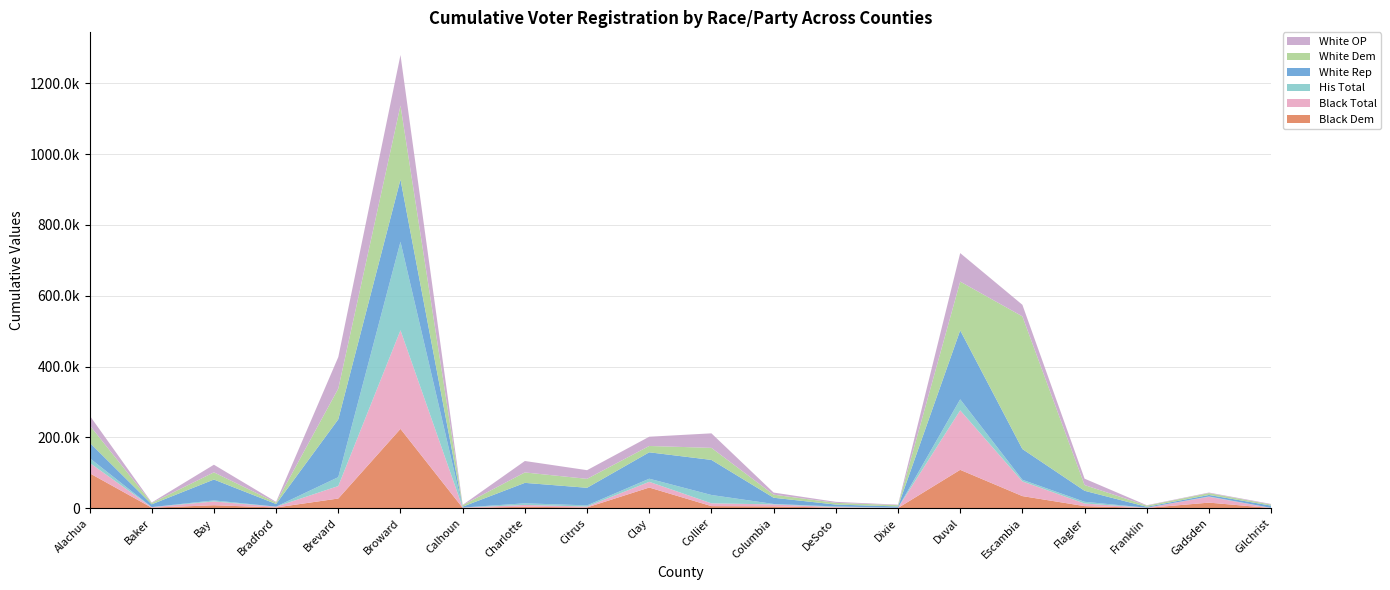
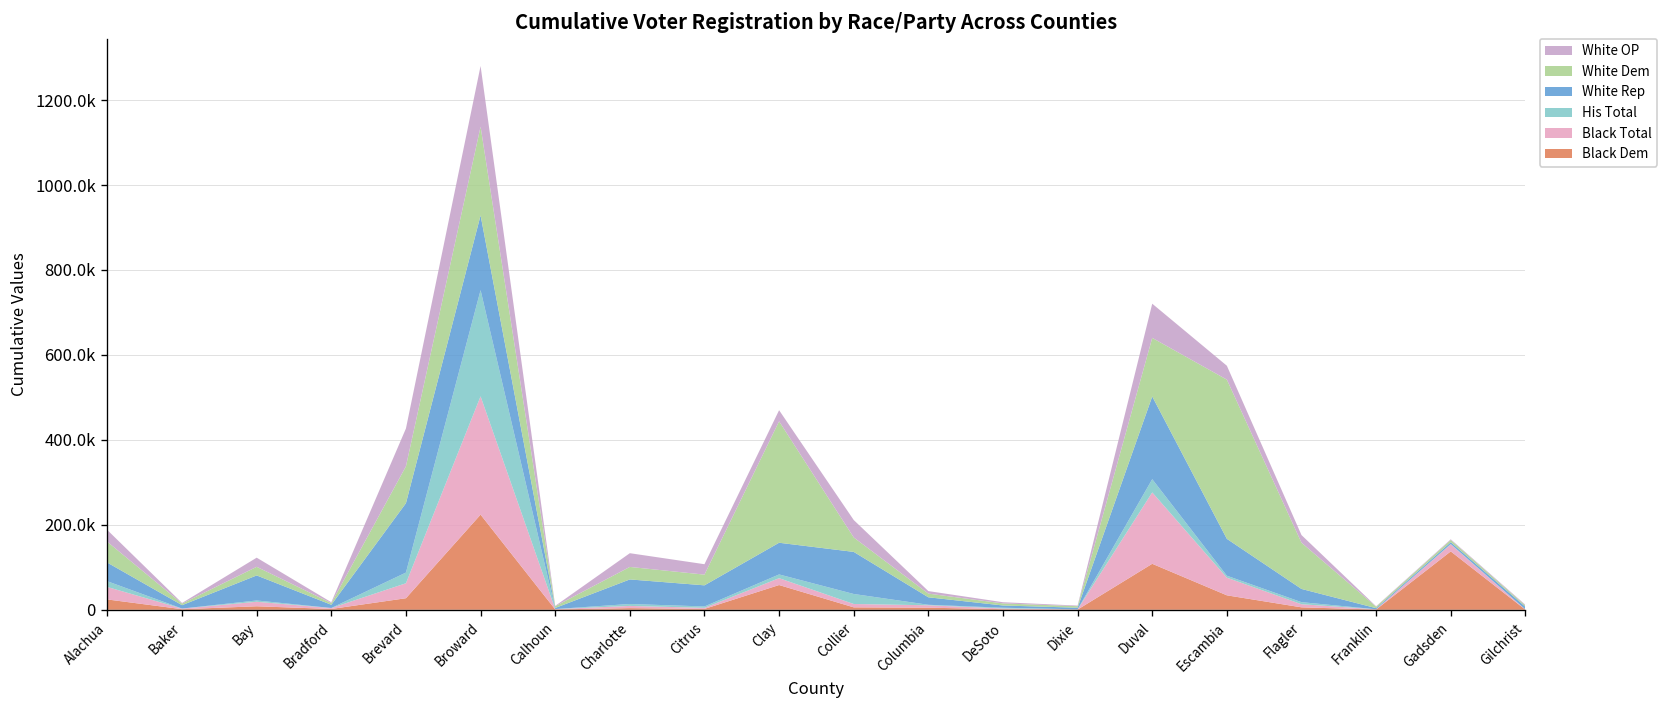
Black Dem, Alachua: 100000 -> 20000
White Dem, Clay: 20000 -> 290000
White Dem, Flagler: 20000 -> 110000
Black Dem, Gadsden: 20000 -> 140000
